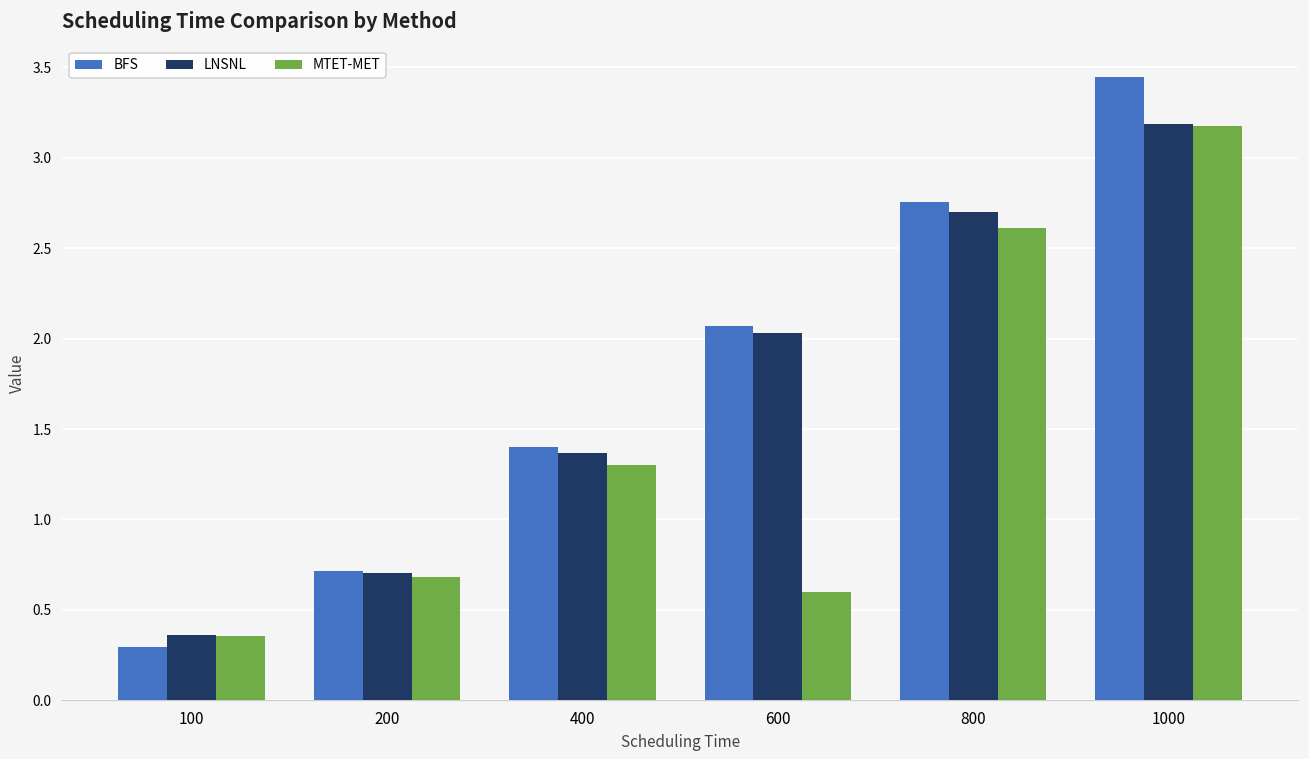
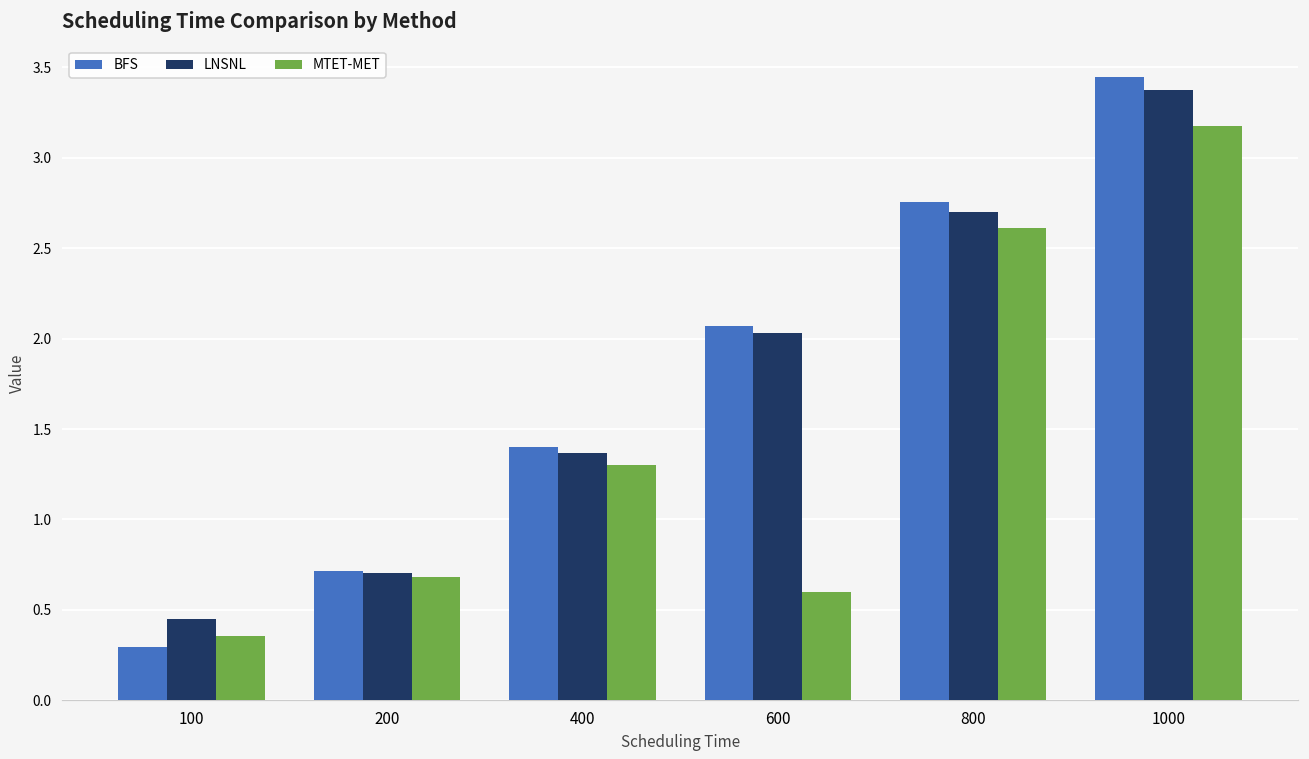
LNSNL, 100: 0.36 -> 0.45
LNSNL, 1000: 3.19 -> 3.37
